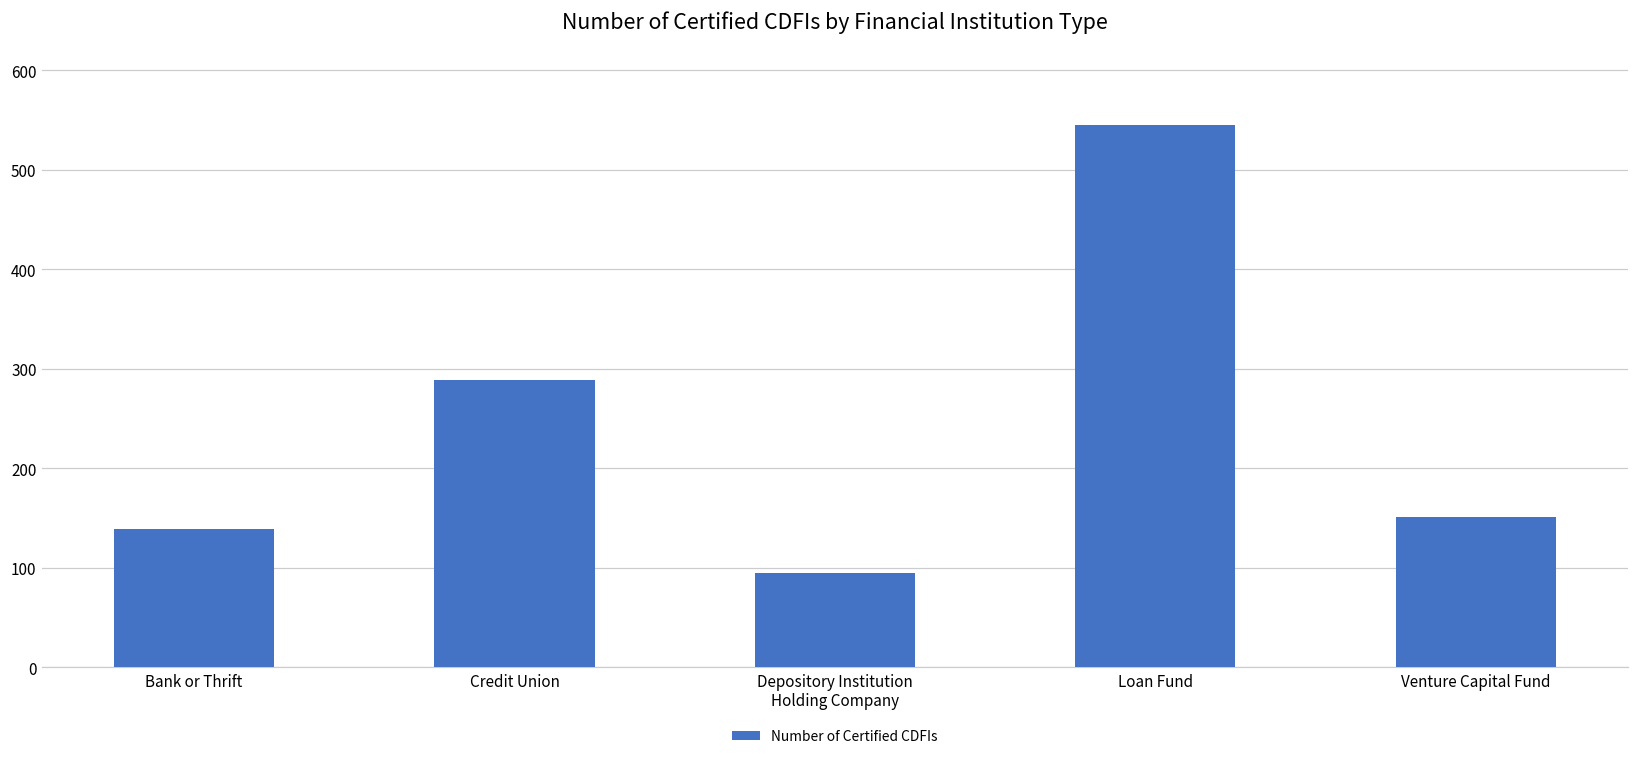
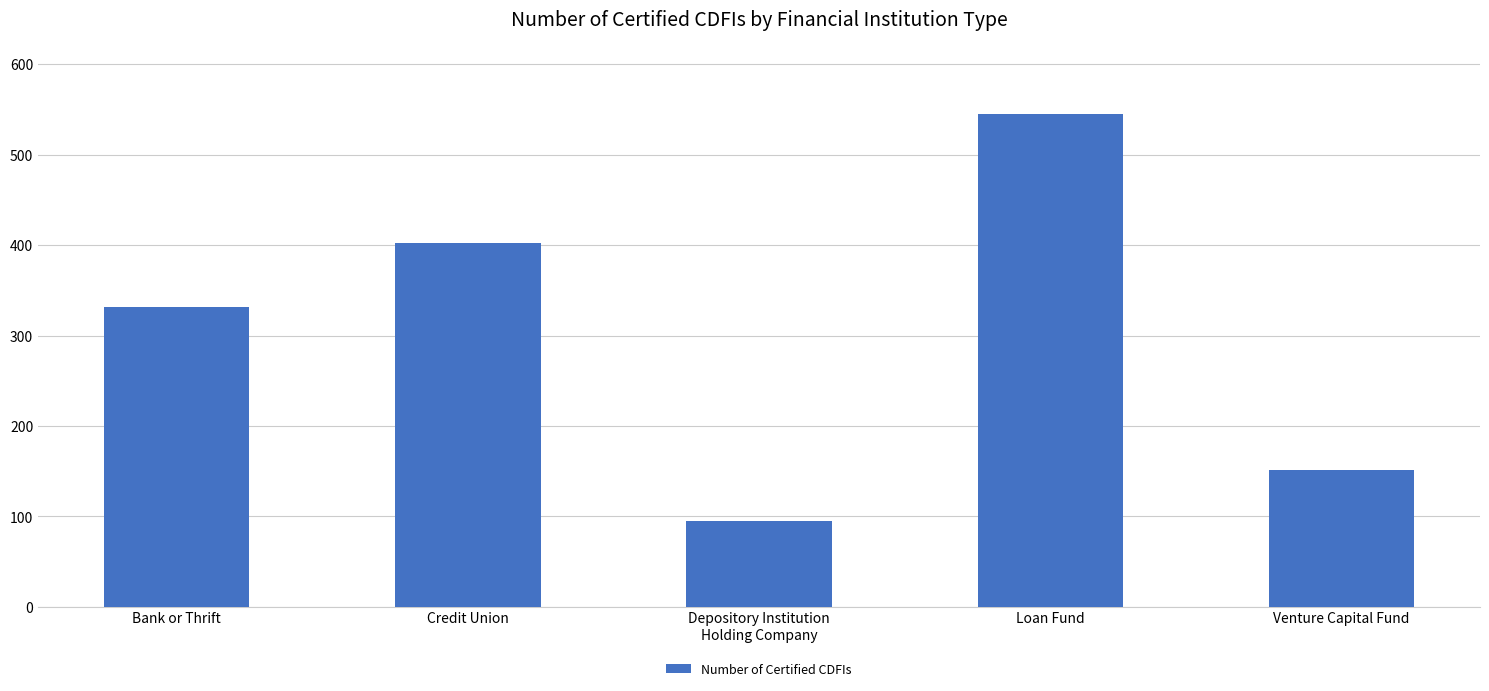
Bank or Thrift: 140 -> 330
Credit Union: 290 -> 400
